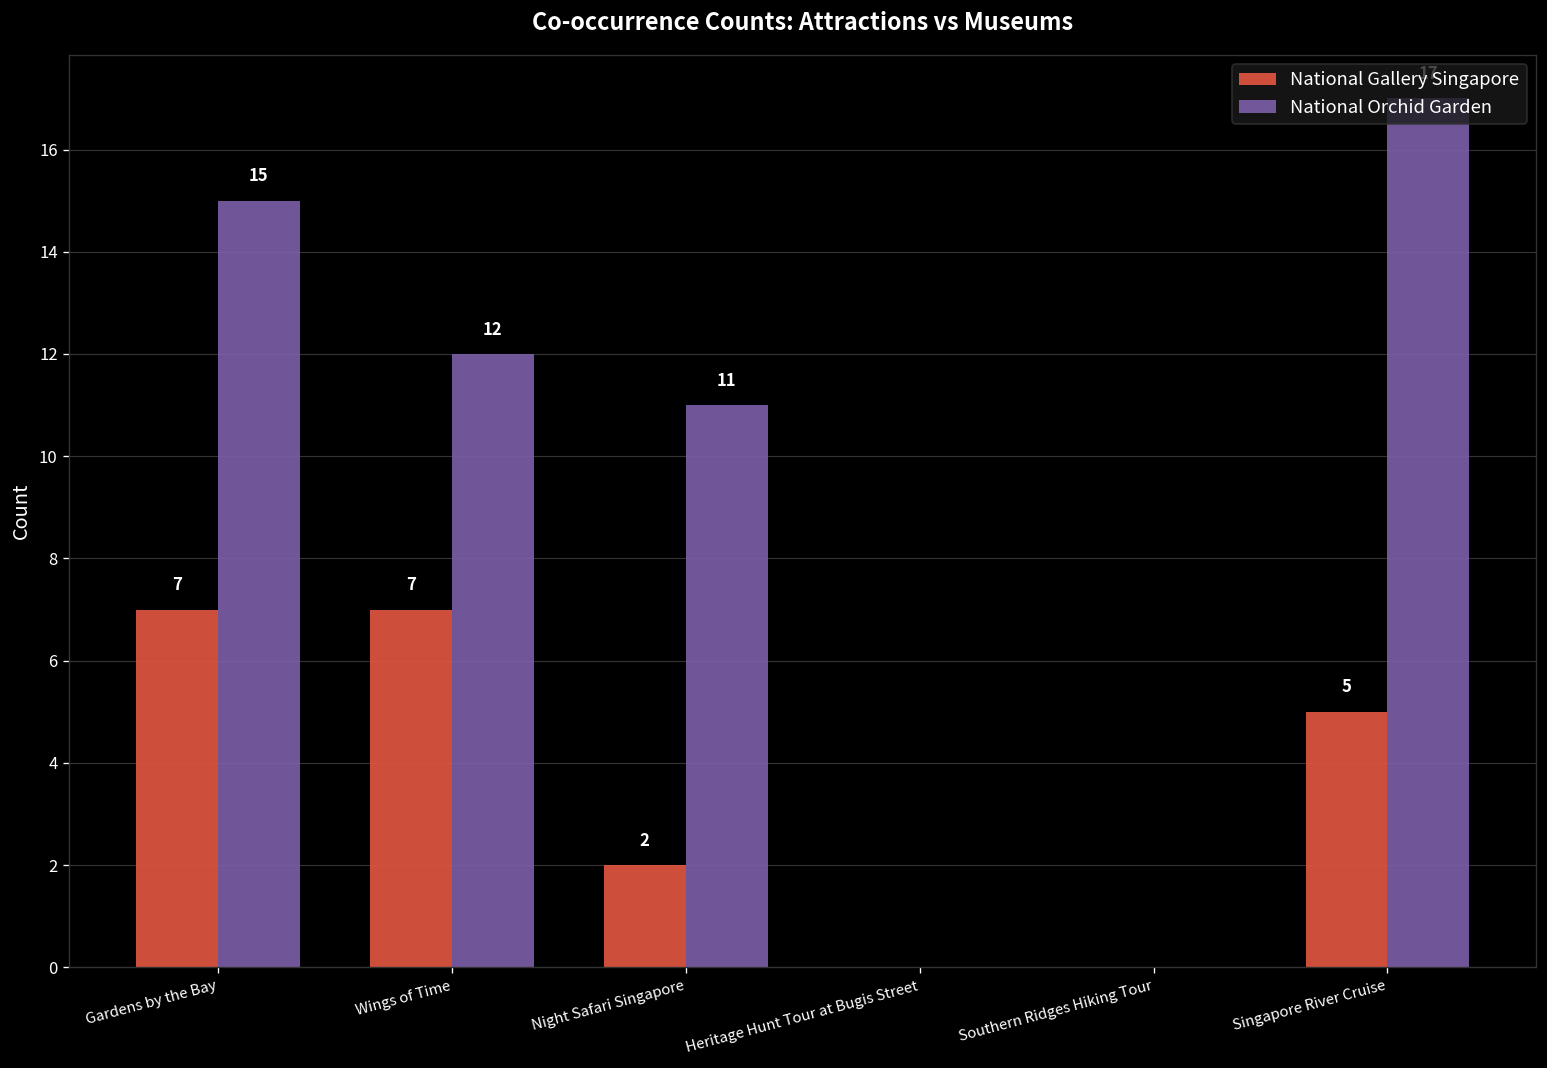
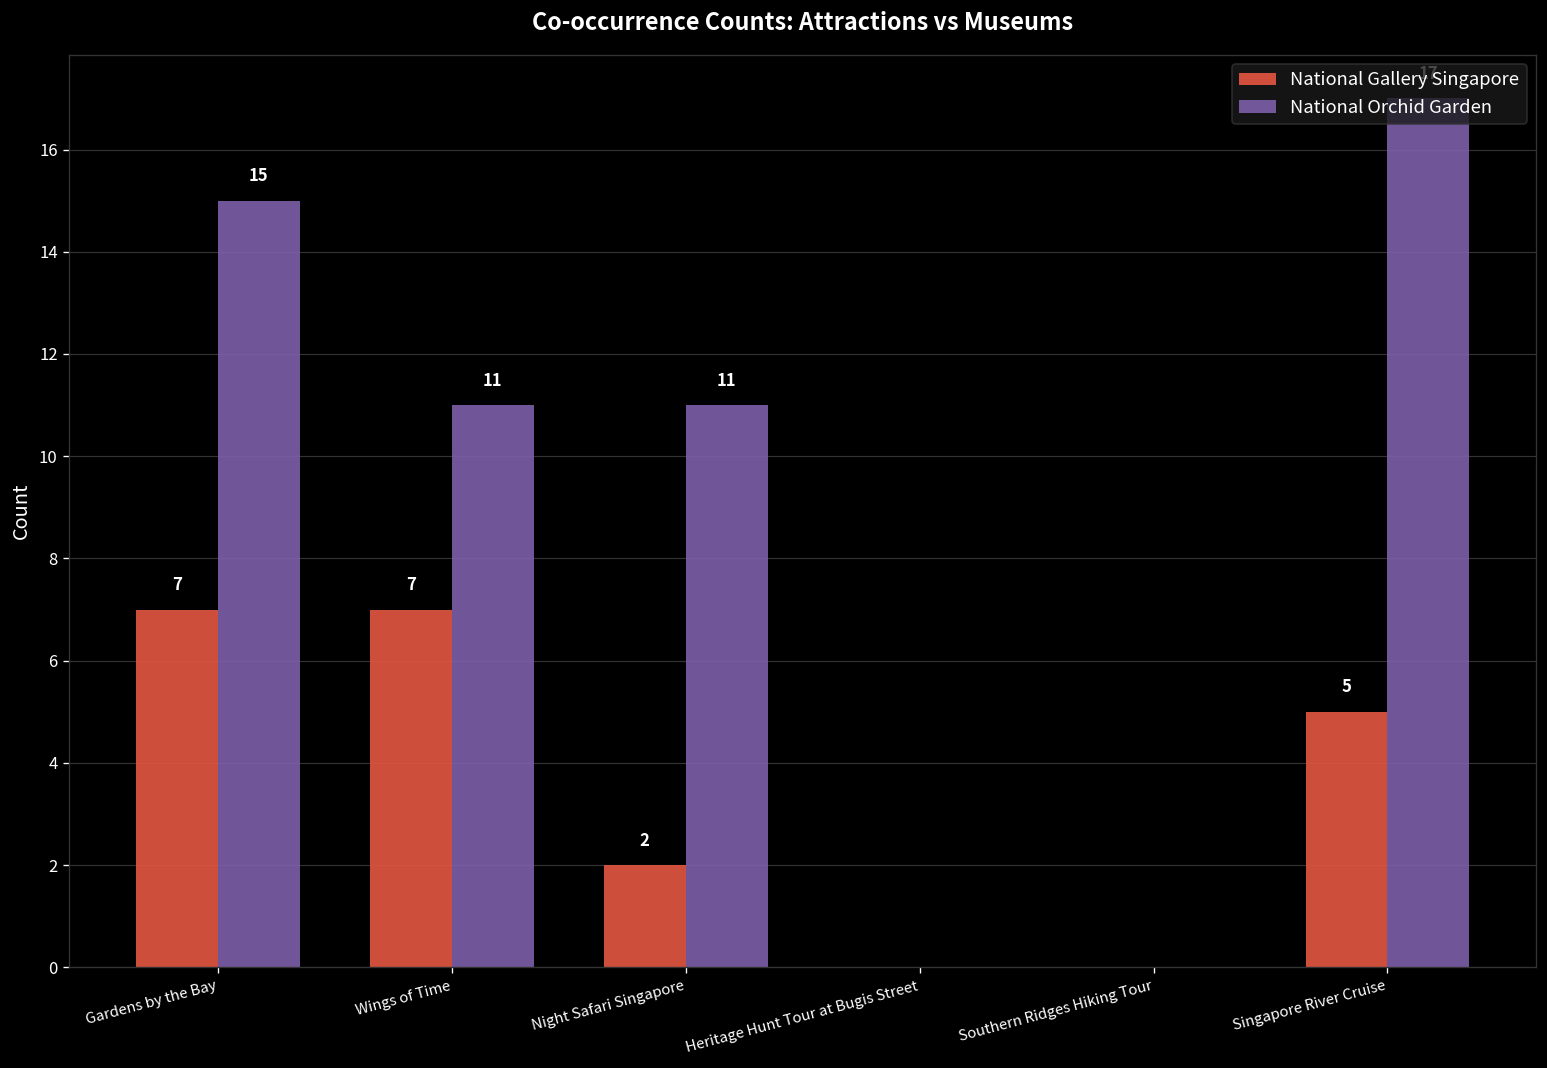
National Orchid Garden, Wings of Time: 12 -> 11
